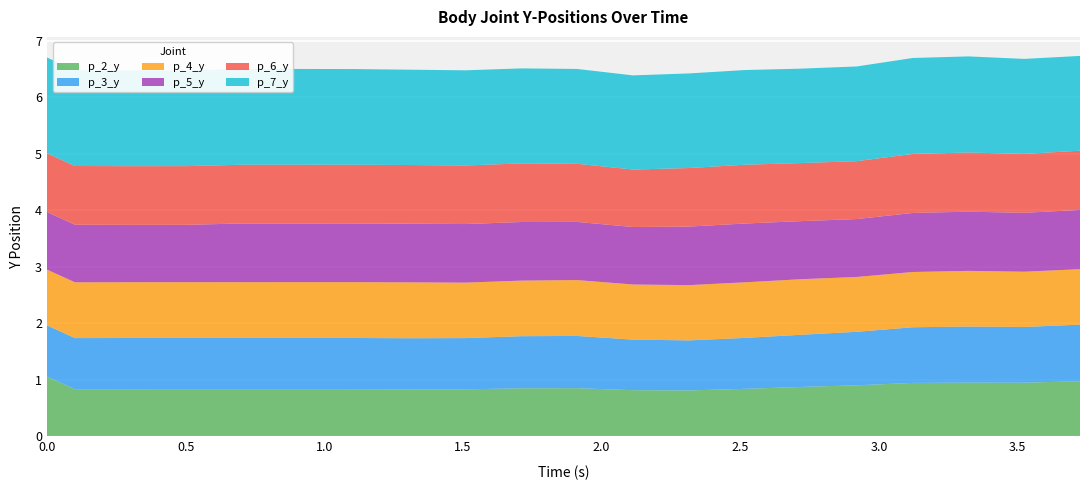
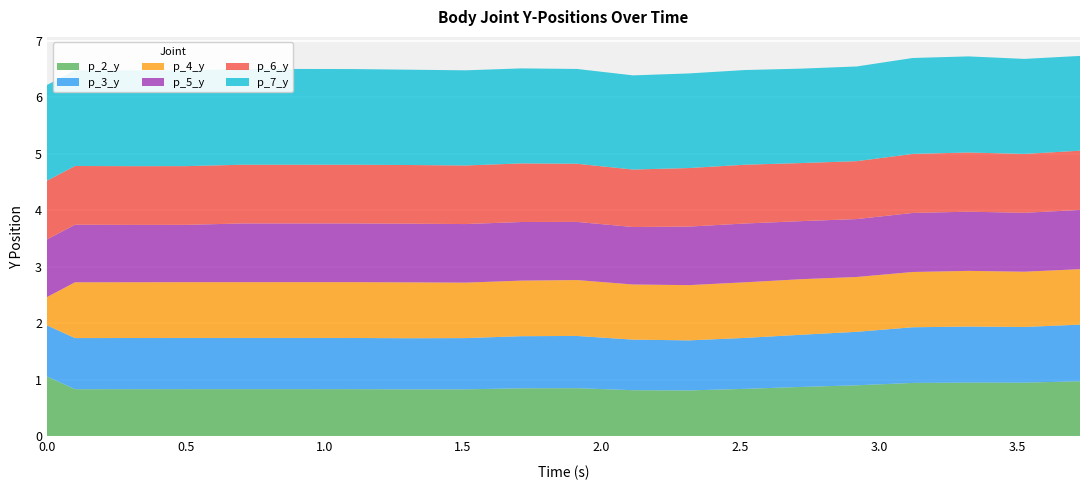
p_4_y, 0.0: 1.0 -> 0.5
